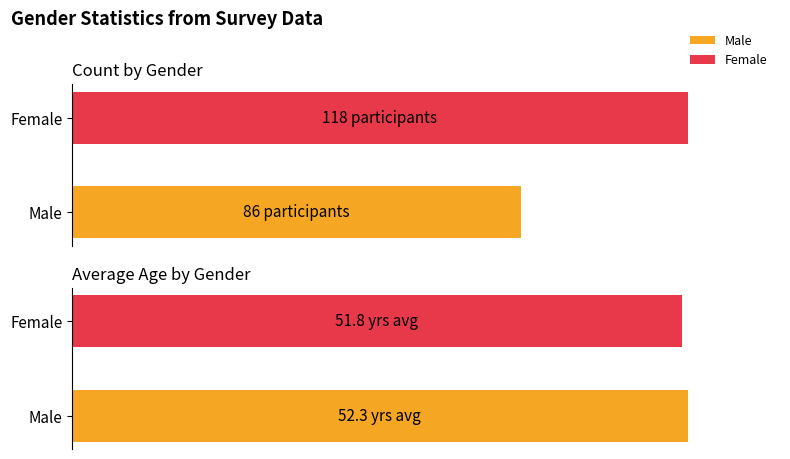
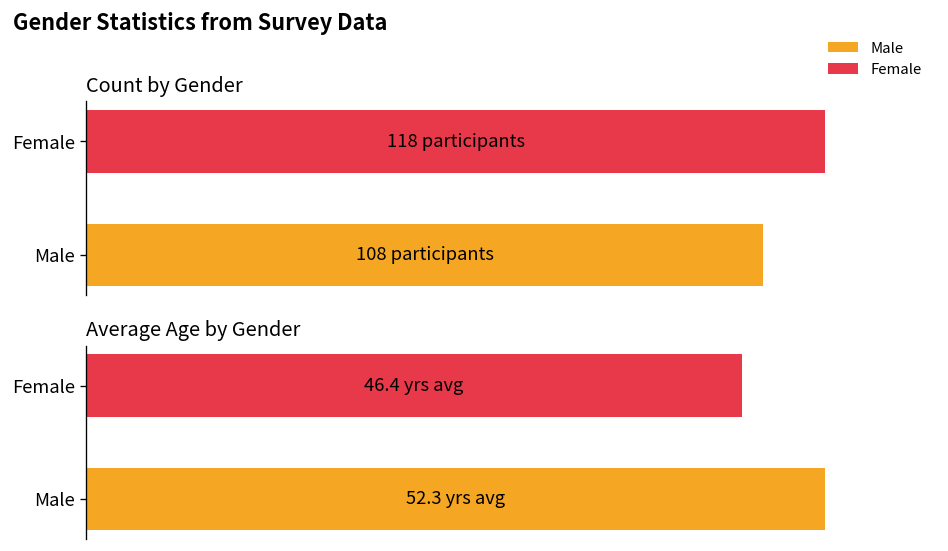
Count by Gender, Male: 86 -> 108
Average Age by Gender, Female: 51.8 -> 46.4
